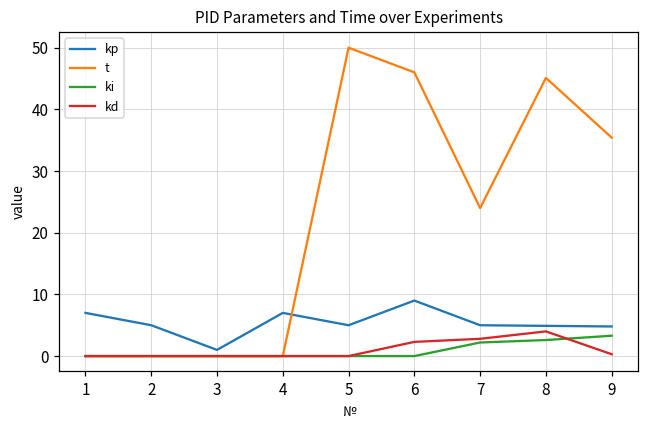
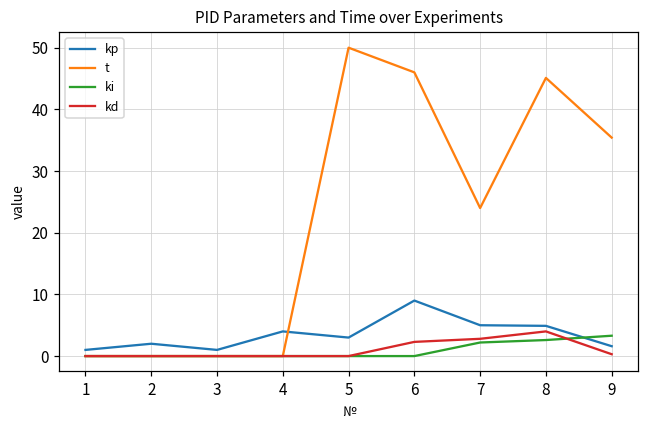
kp, 1: 7 -> 1
kp, 2: 5 -> 2
kp, 4: 7 -> 4
kp, 5: 5 -> 3
kp, 9: 5 -> 2
